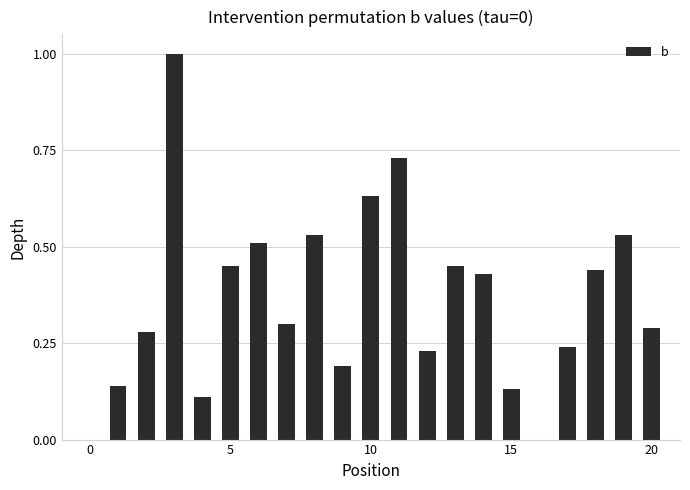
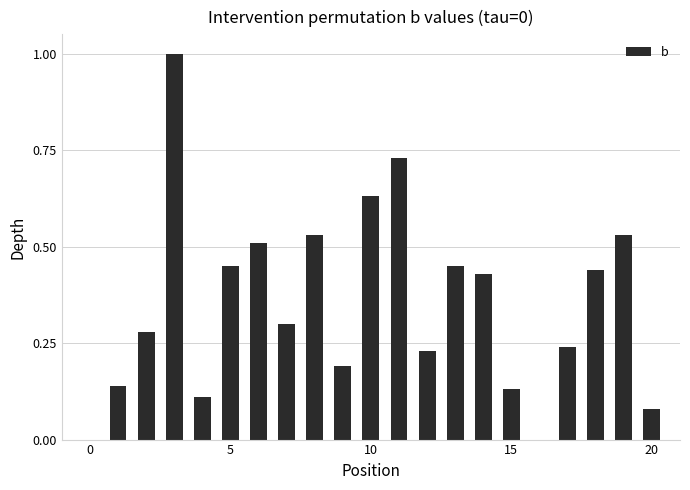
20: 0.29 -> 0.08
